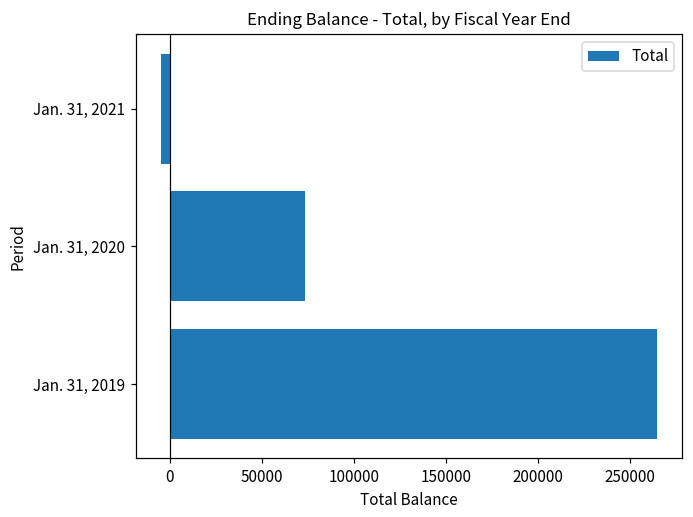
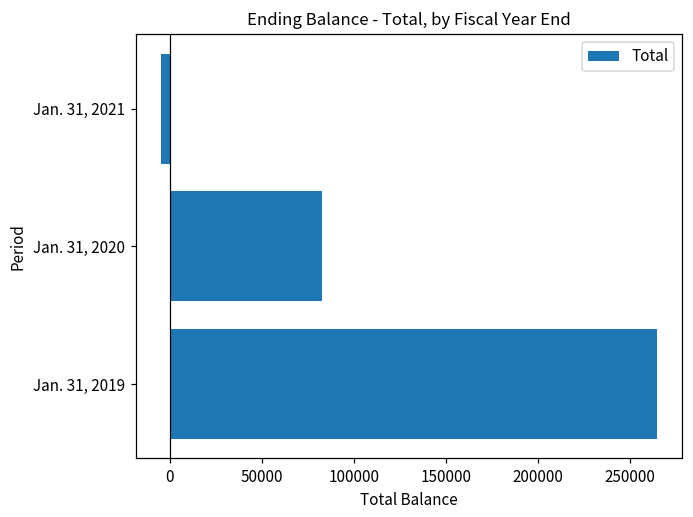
Jan. 31, 2020: 73000 -> 83000
